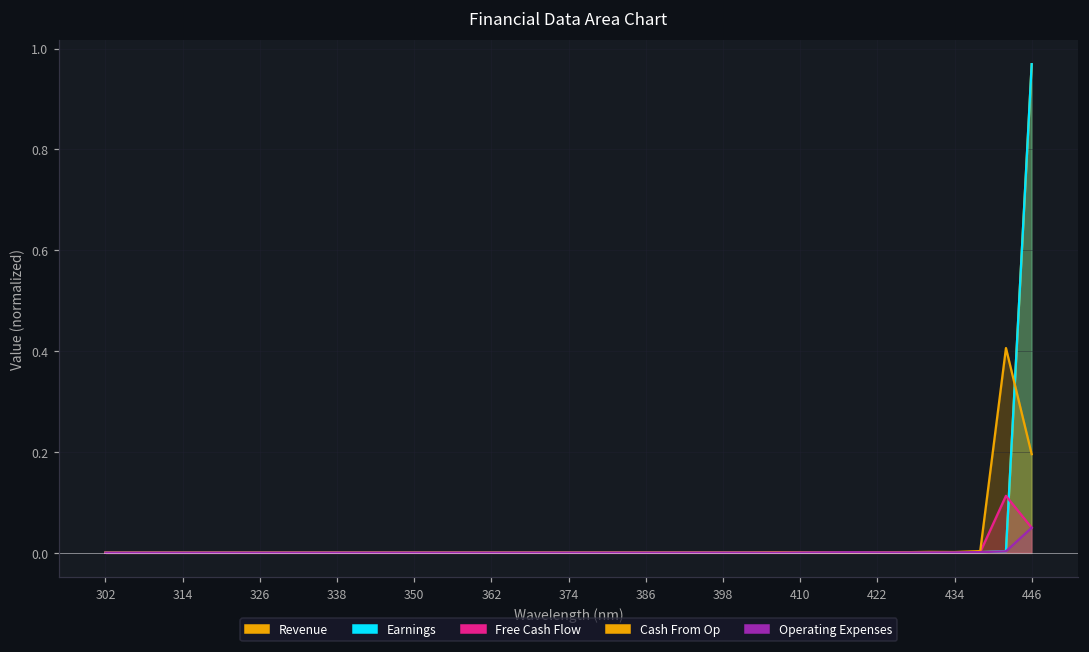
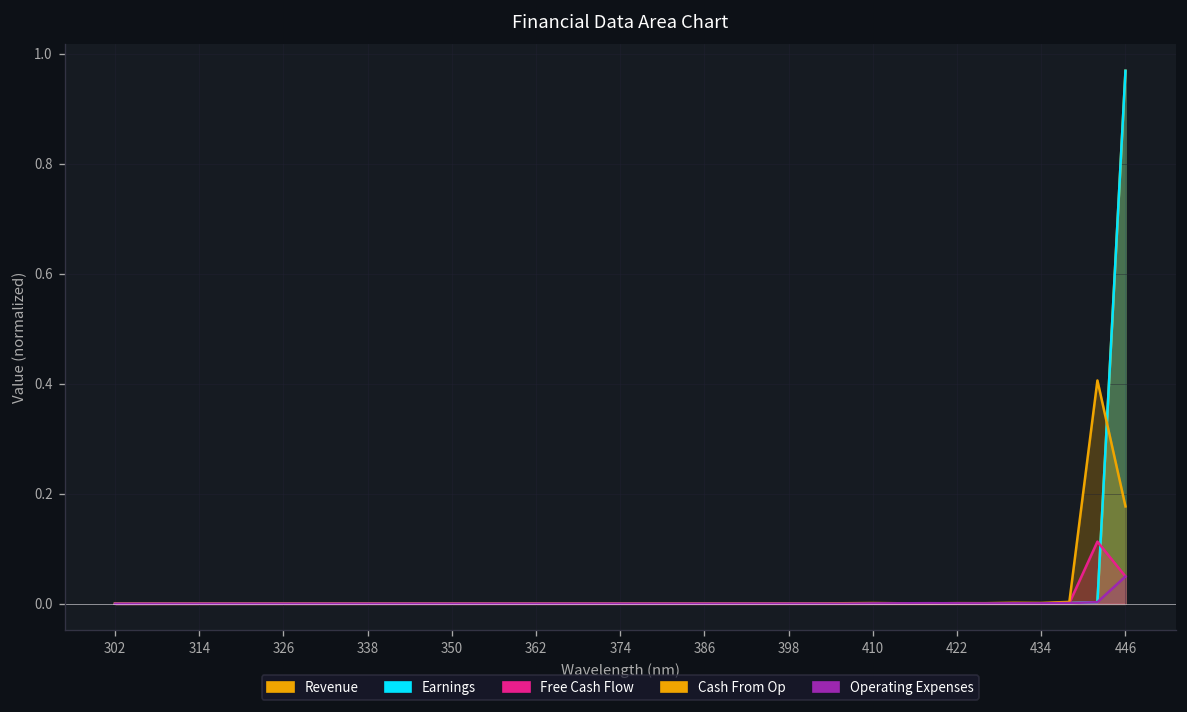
Cash From Op, 446: 0.20 -> 0.18
